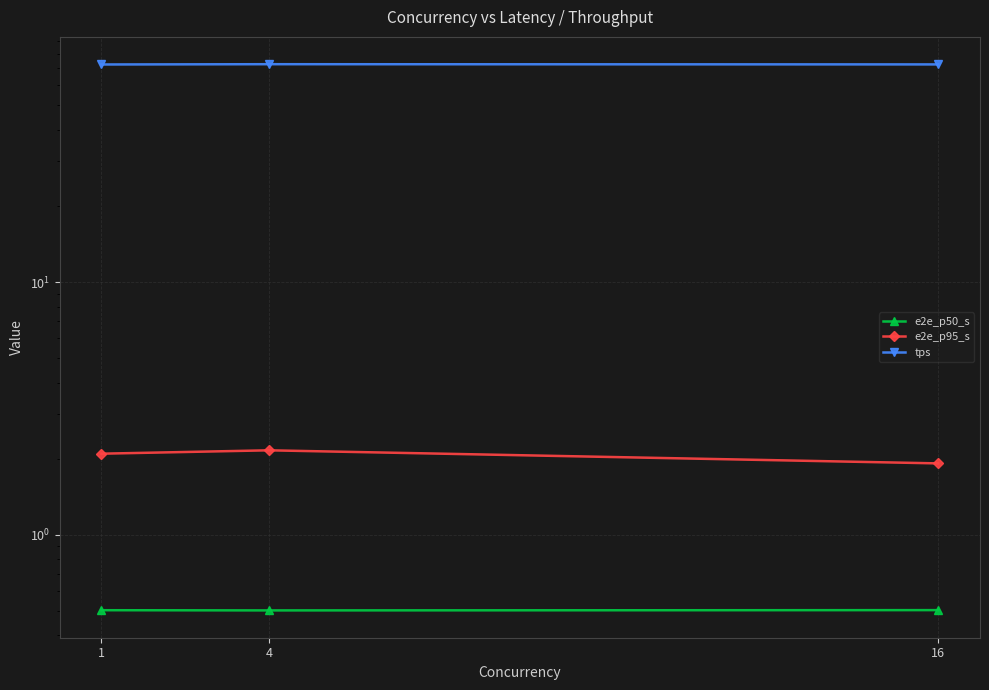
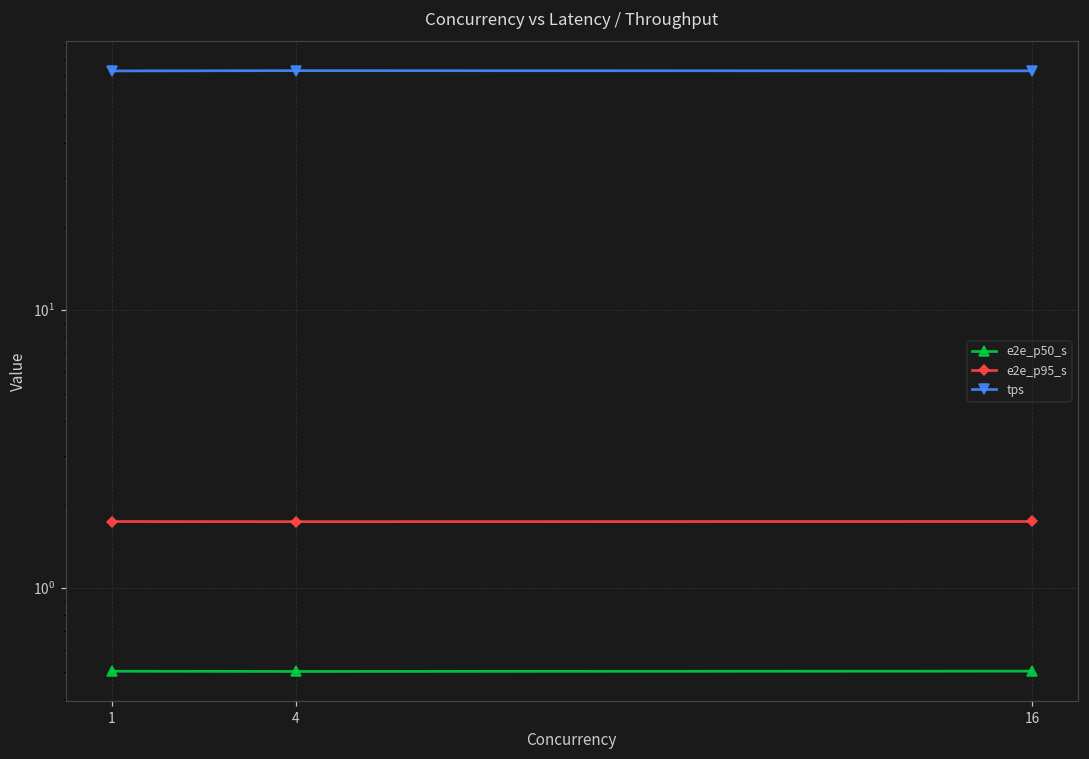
e2e_p95_s, 1: 2.1 -> 1.7
e2e_p95_s, 4: 2.2 -> 1.7
e2e_p95_s, 16: 1.9 -> 1.7
